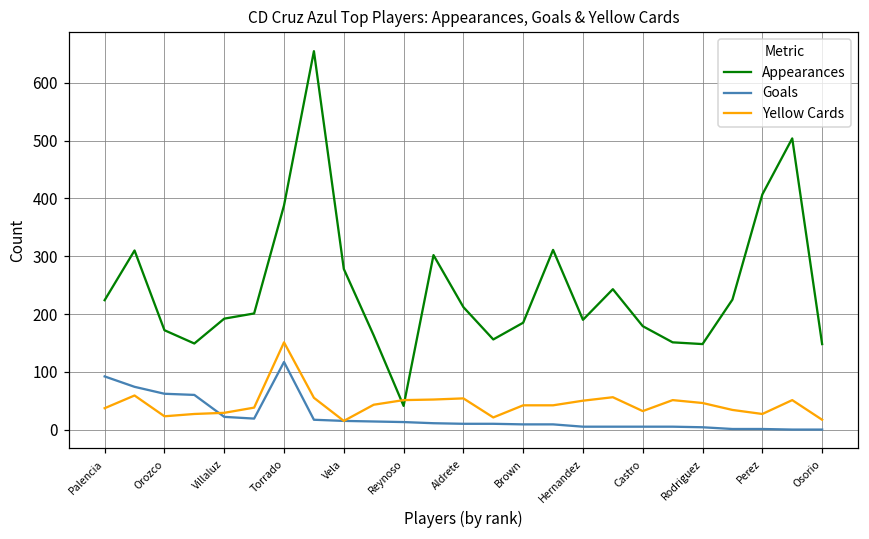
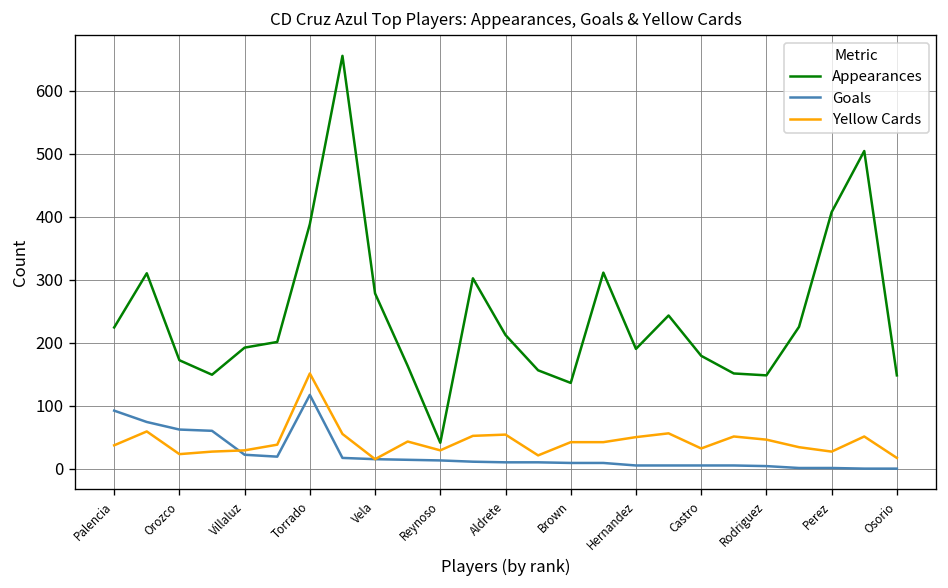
Yellow Cards, Reynoso: 50 -> 30
Appearances, Brown: 190 -> 140
